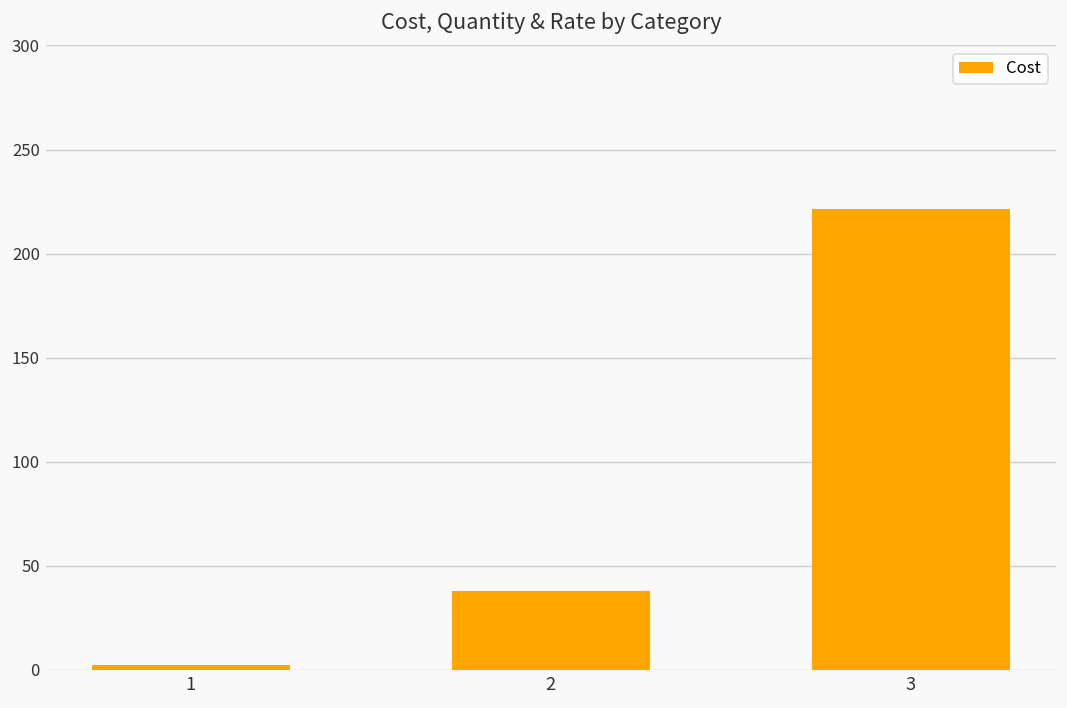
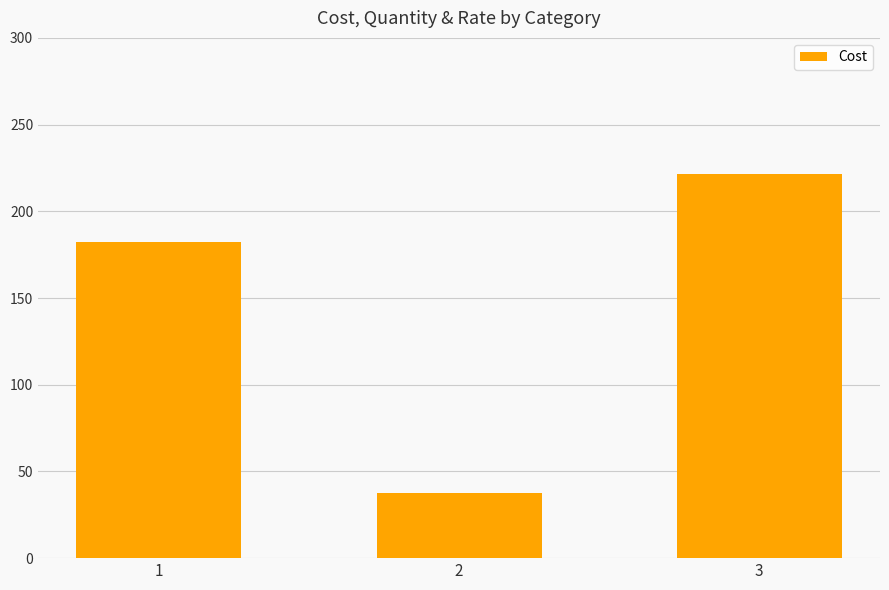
1: 2 -> 182
